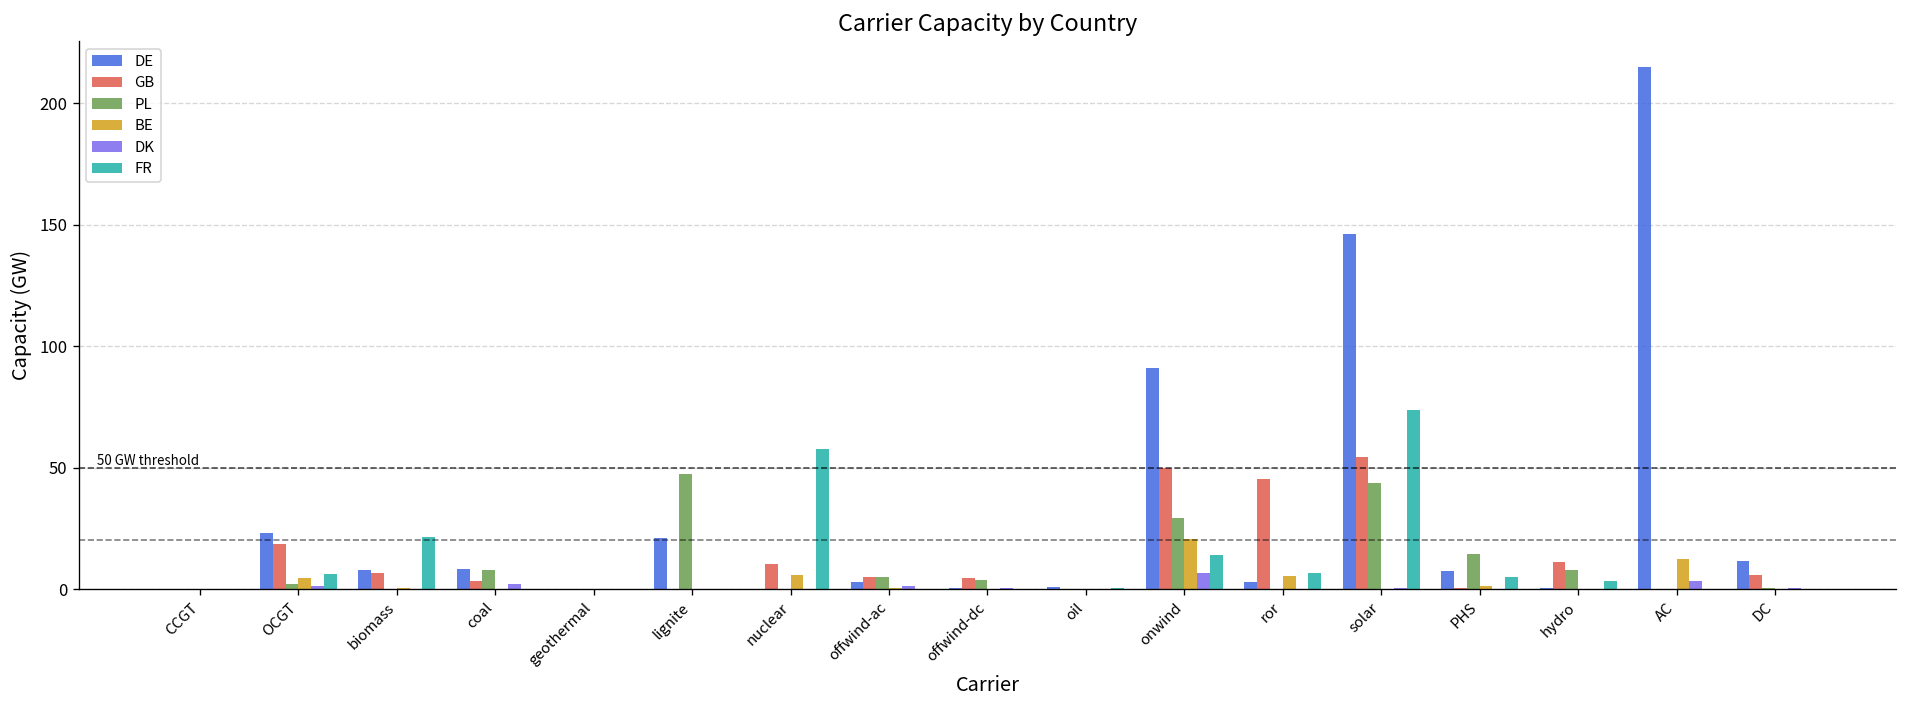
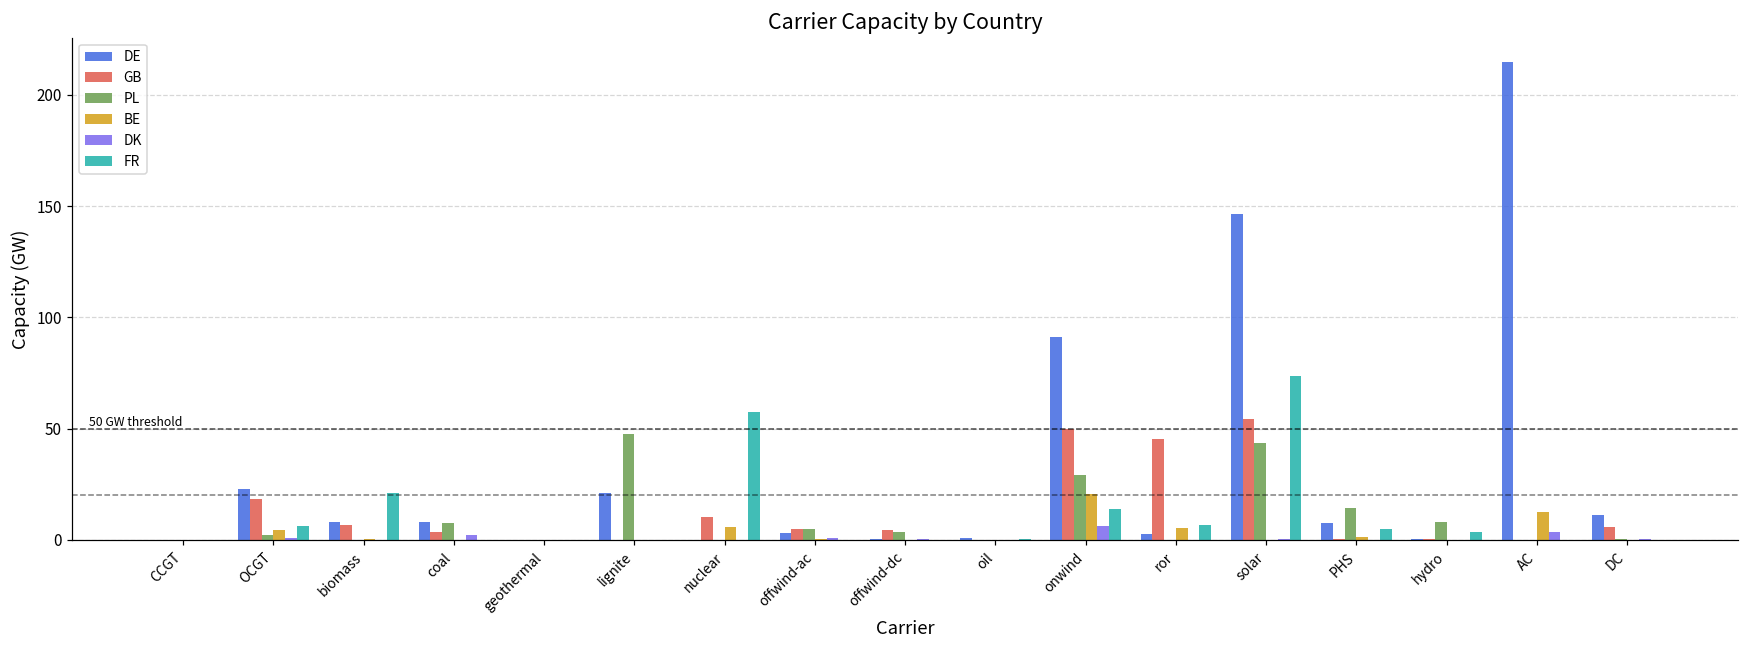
GB, hydro: 11 -> 0
